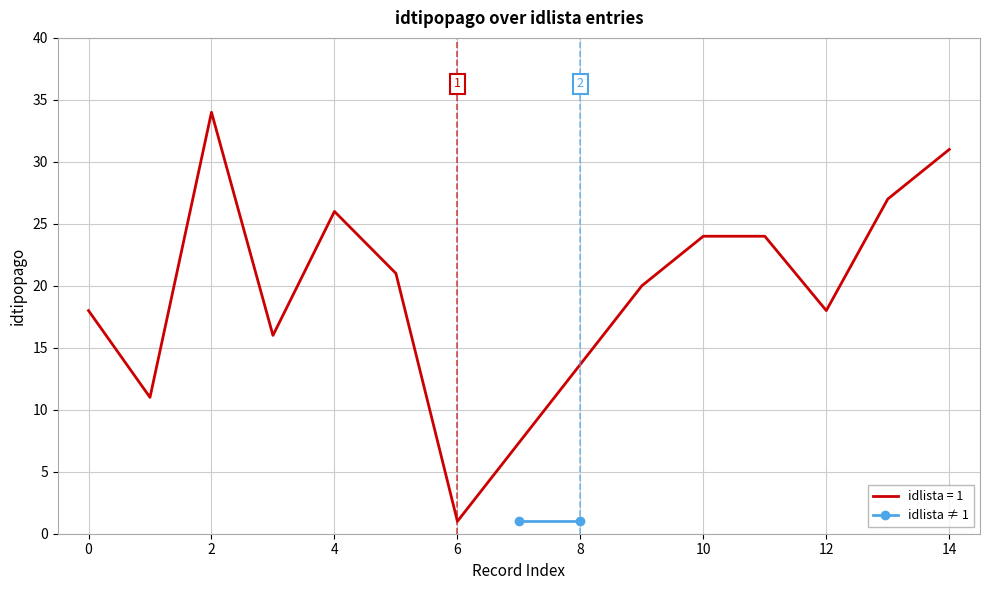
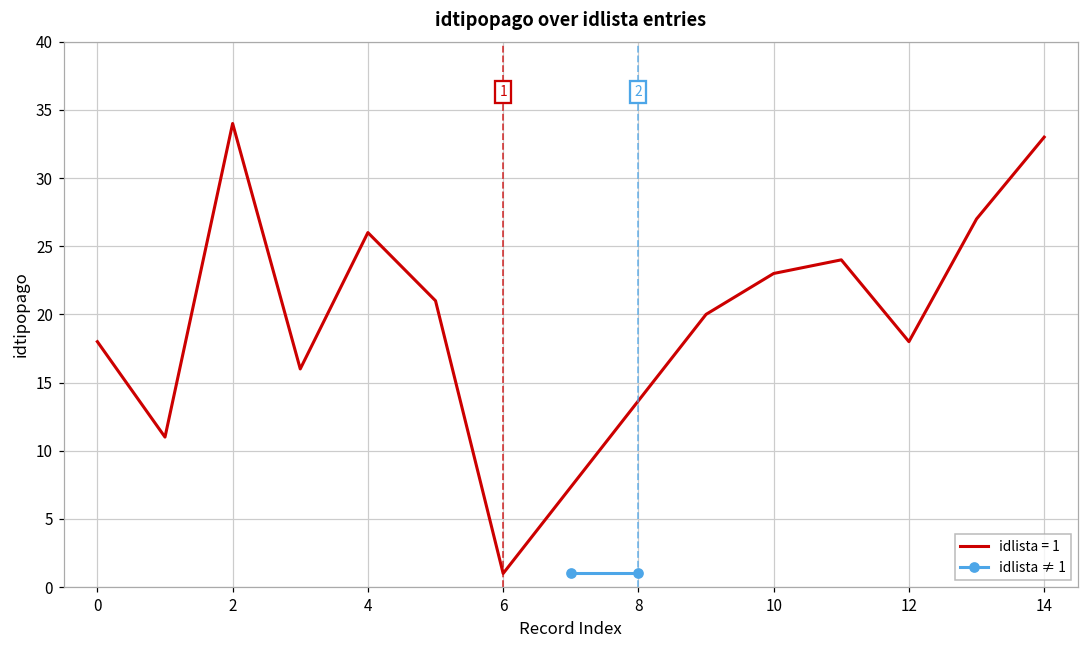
idlista = 1, 10: 24 -> 23
idlista = 1, 14: 31 -> 33
